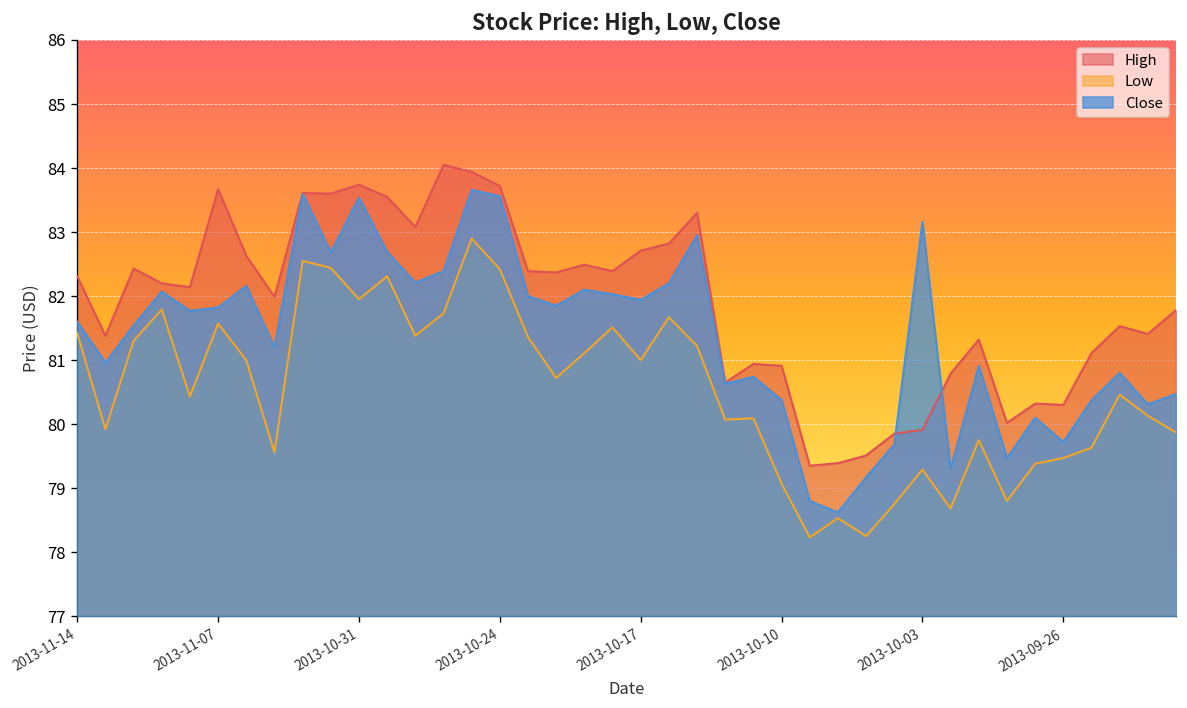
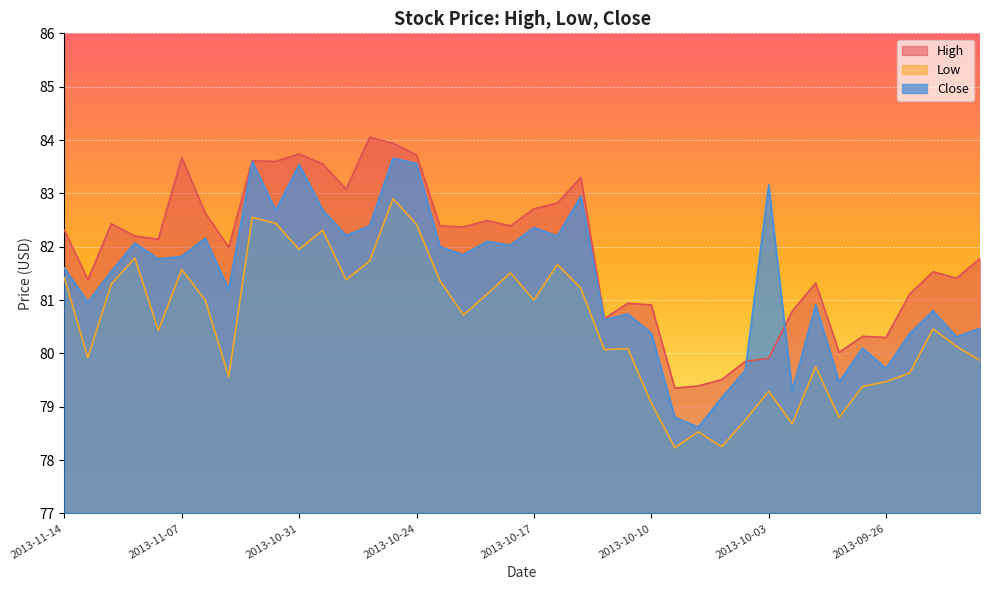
Close, 2013-10-17: 81.9 -> 82.4
